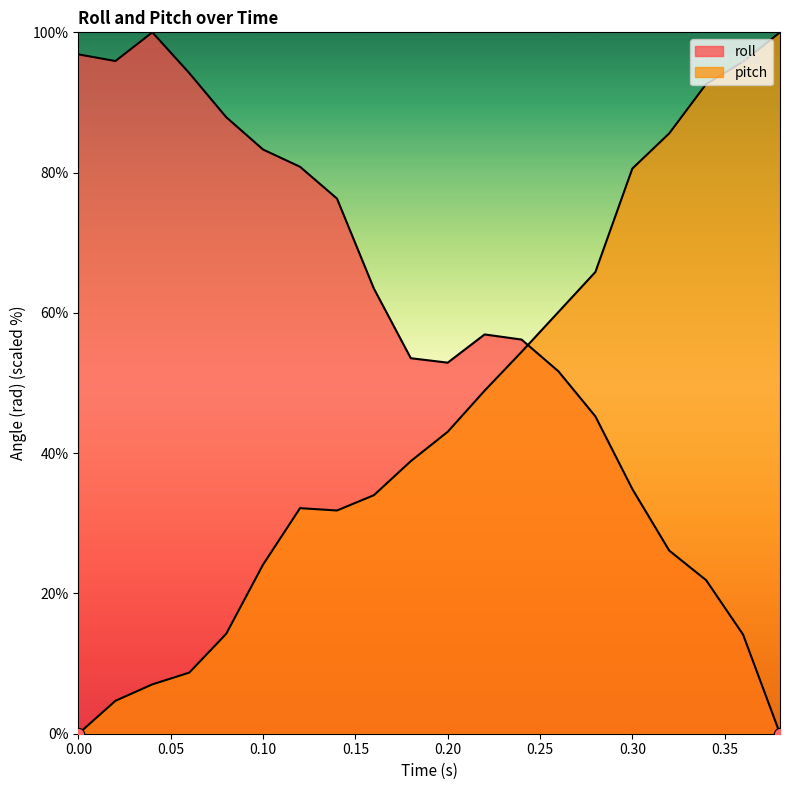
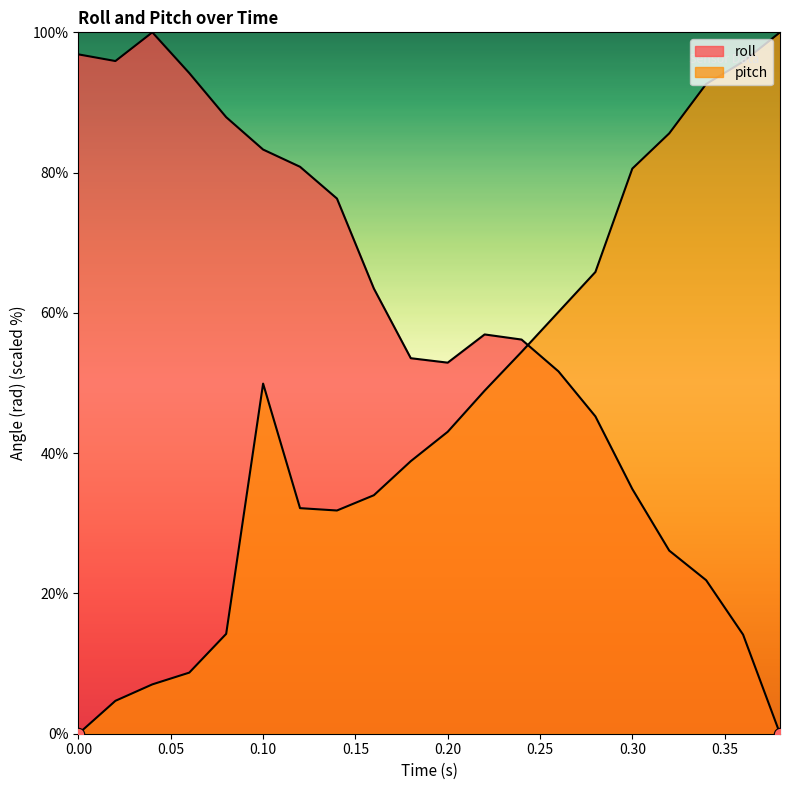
pitch, 0.10: 24% -> 50%
